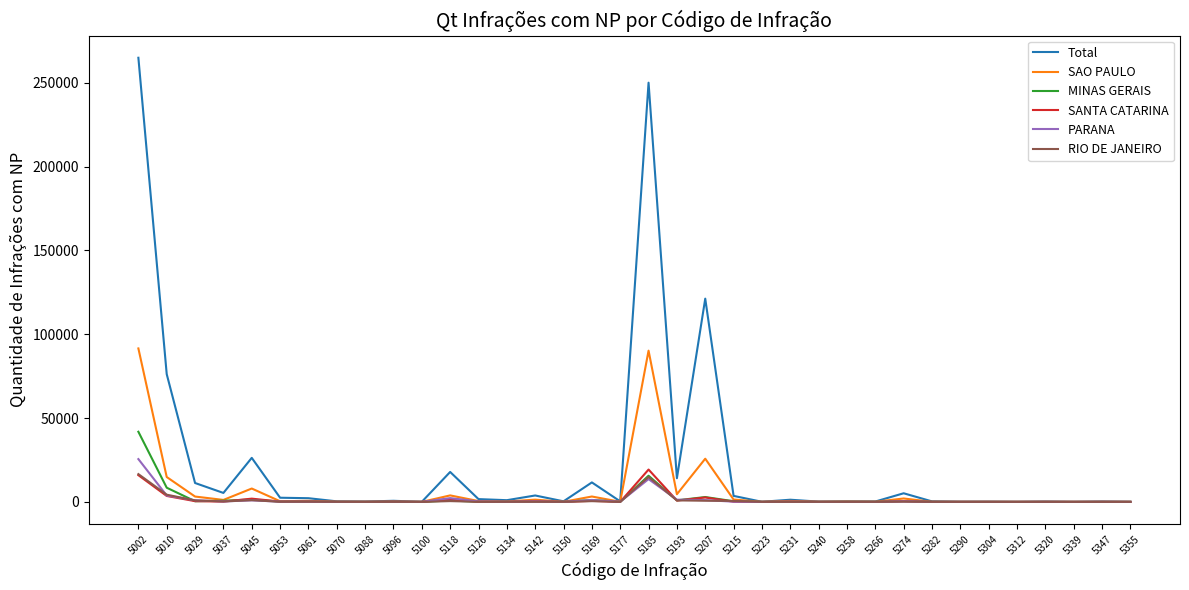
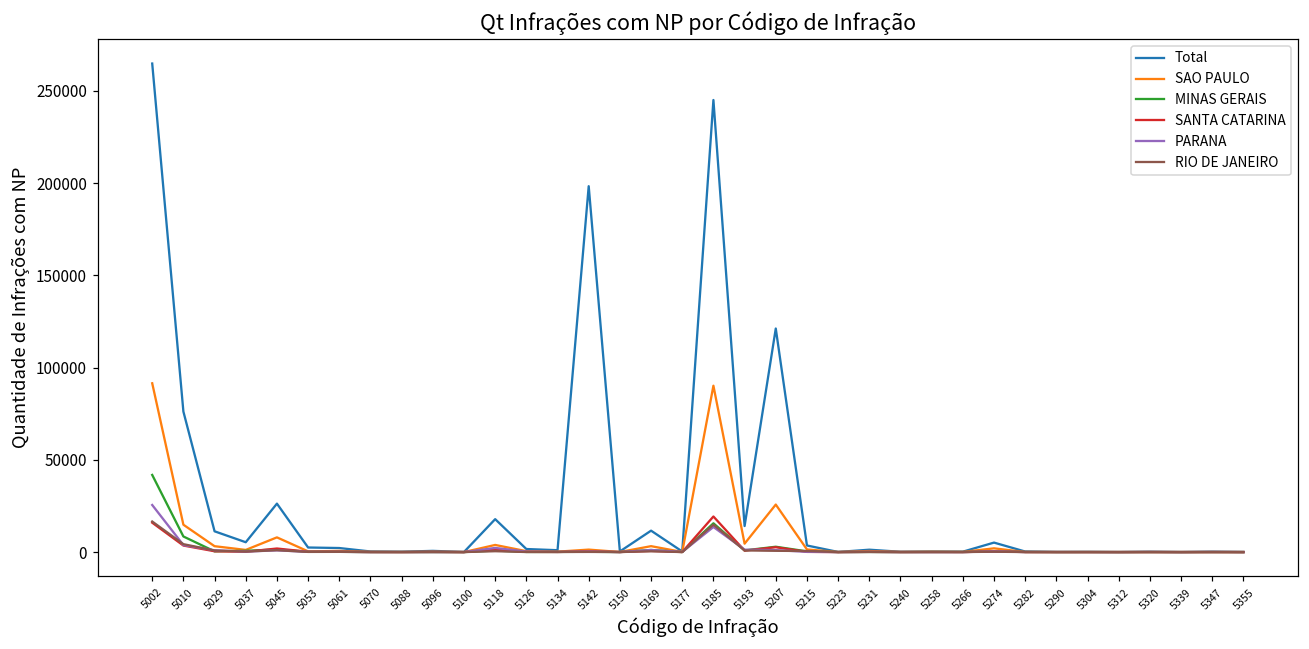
Total, 5142: 4000 -> 198000
Total, 5185: 250000 -> 245000
